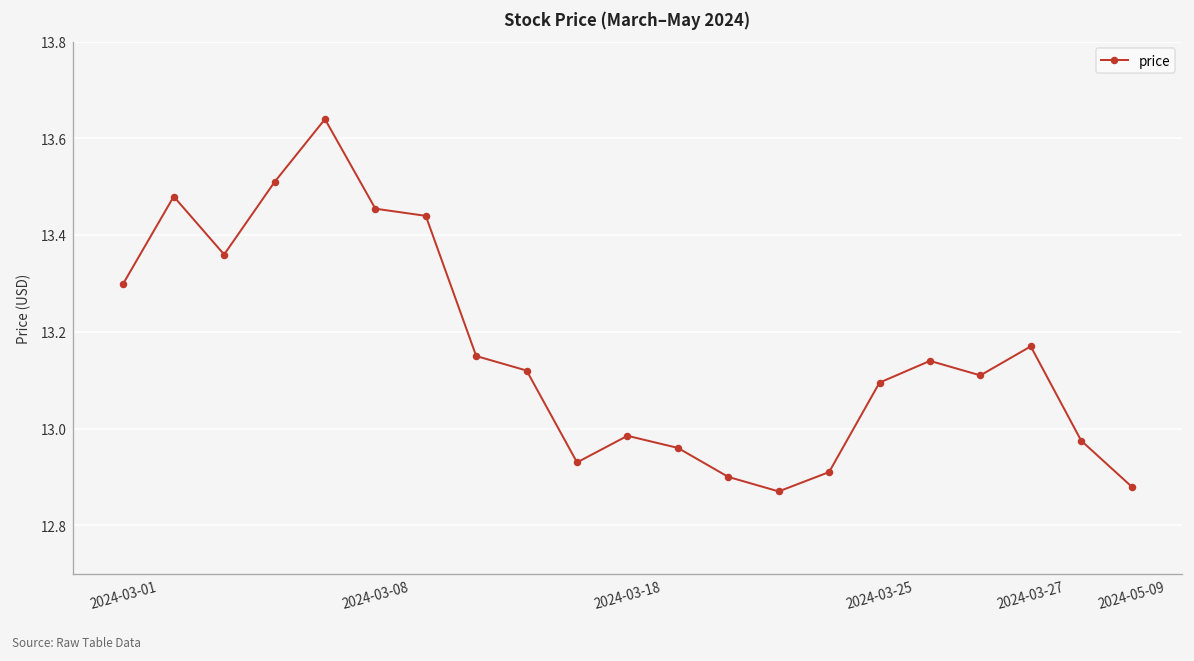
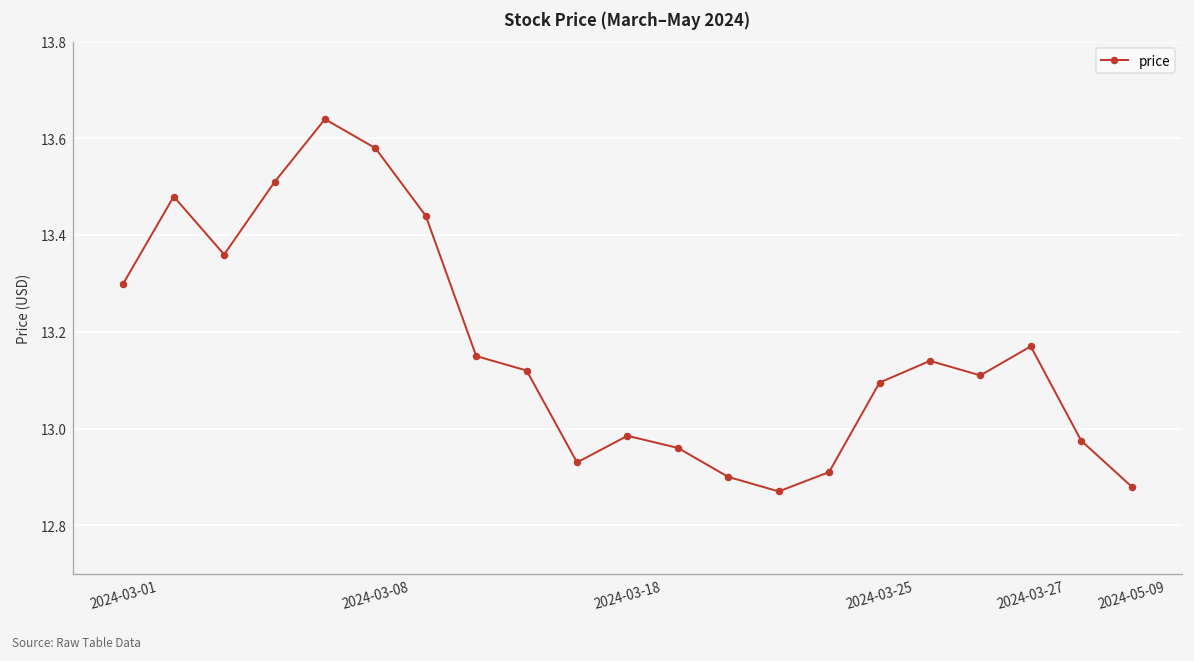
2024-03-08: 13.45 -> 13.58
